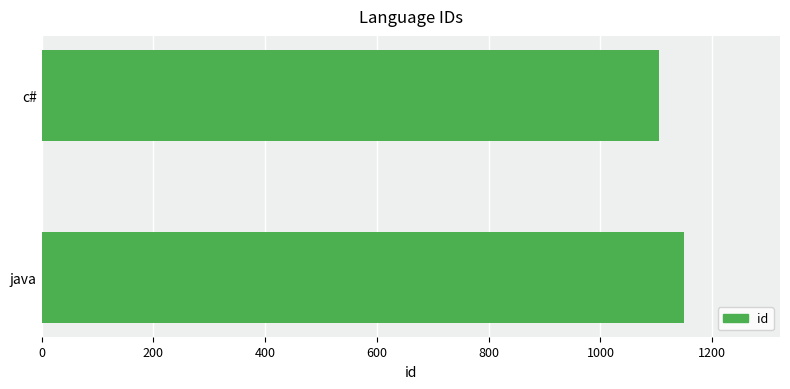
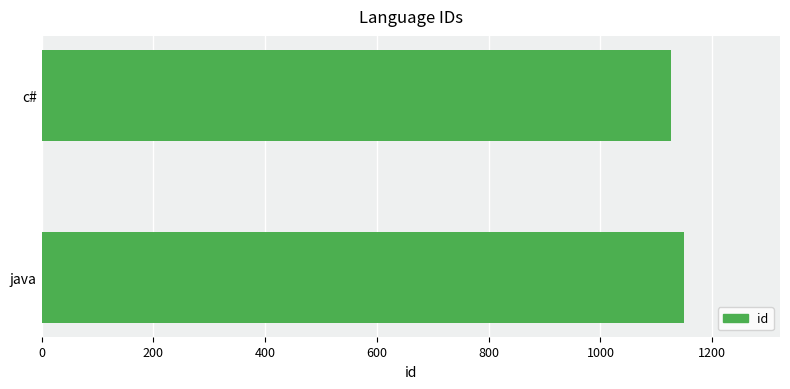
c#: 1100 -> 1130
